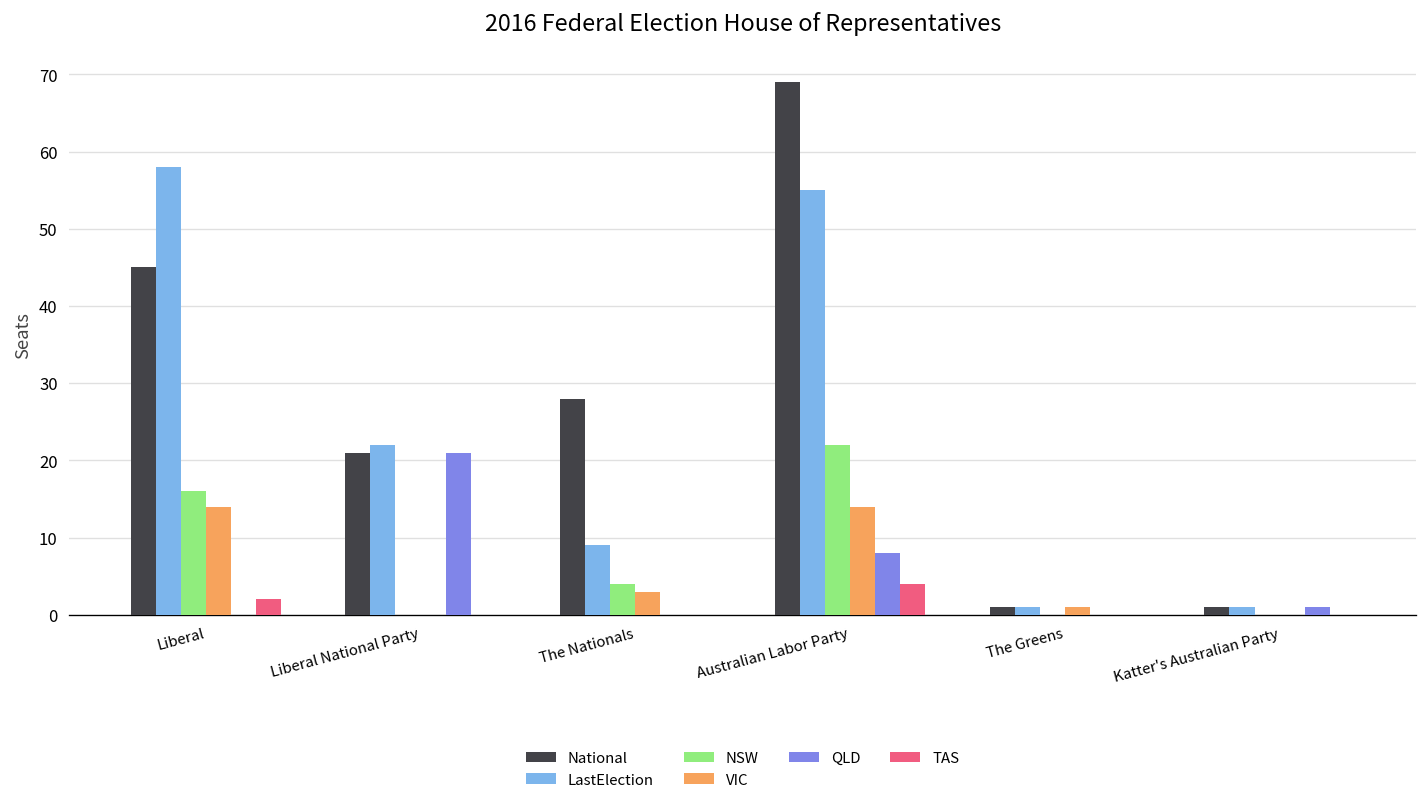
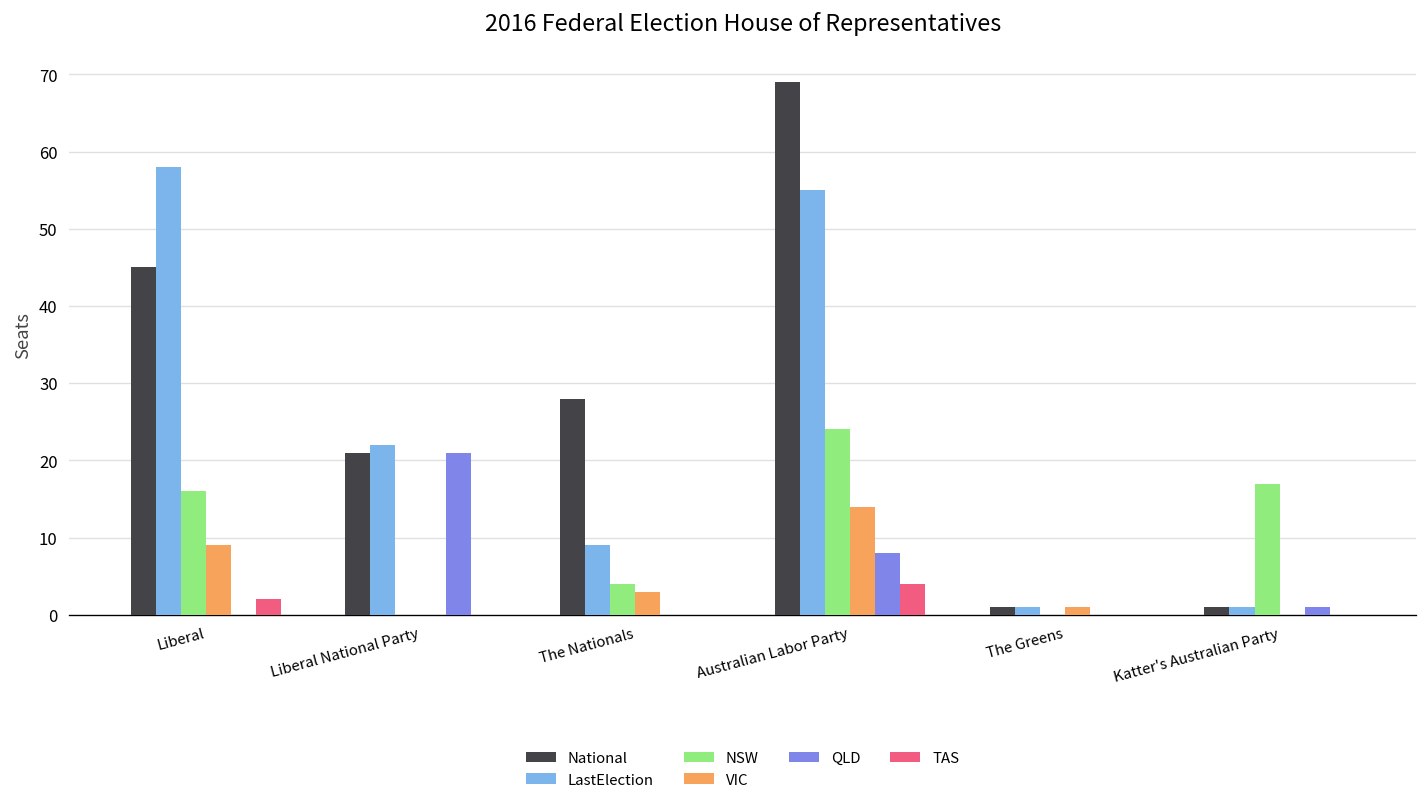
VIC, Liberal: 14 -> 9
NSW, Australian Labor Party: 22 -> 24
NSW, Katter's Australian Party: 0 -> 17
